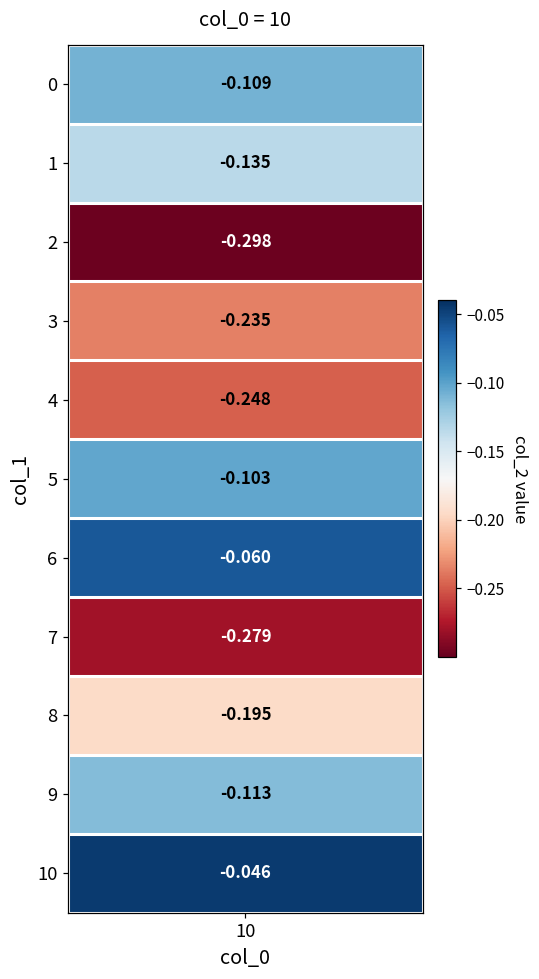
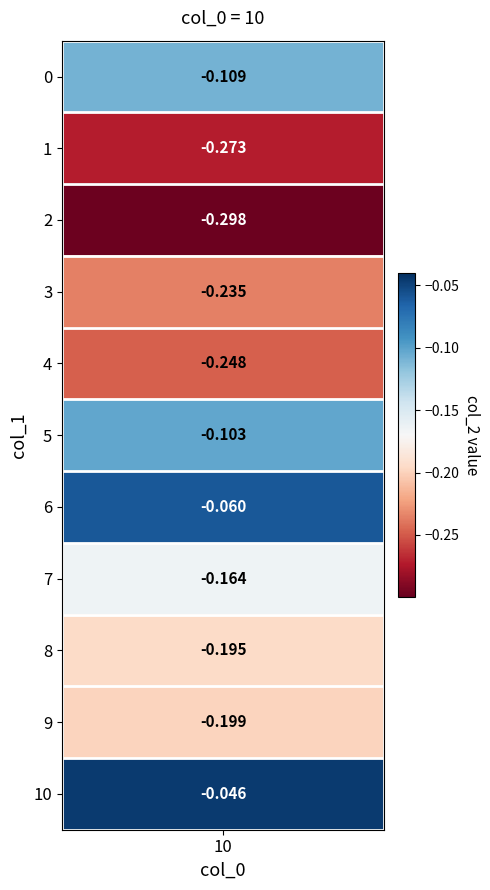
1, 10: -0.135 -> -0.273
7, 10: -0.279 -> -0.164
9, 10: -0.113 -> -0.199
